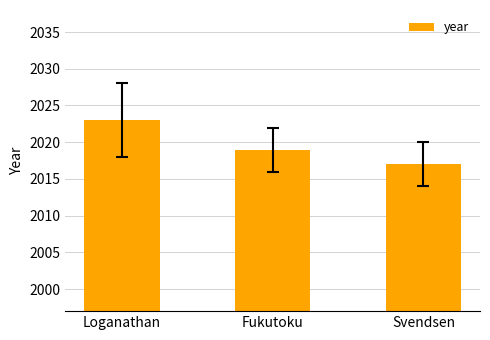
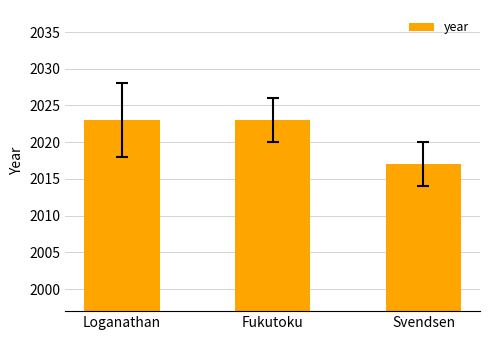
year, Fukutoku: 2019 -> 2023
